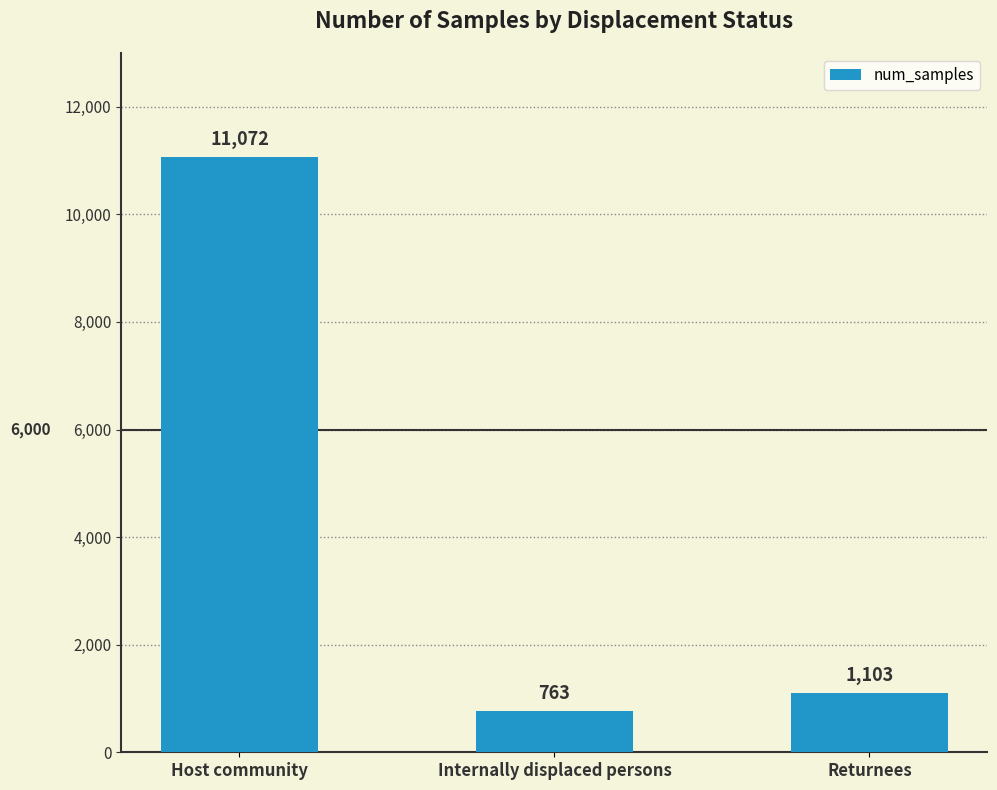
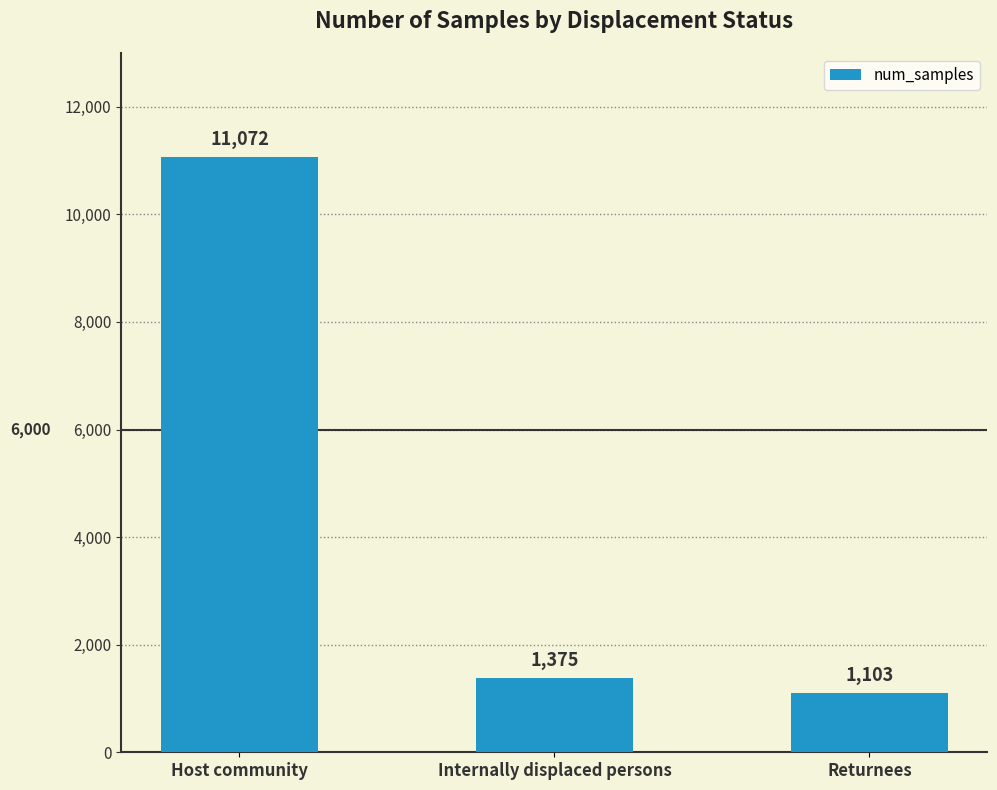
Internally displaced persons: 763 -> 1,375
